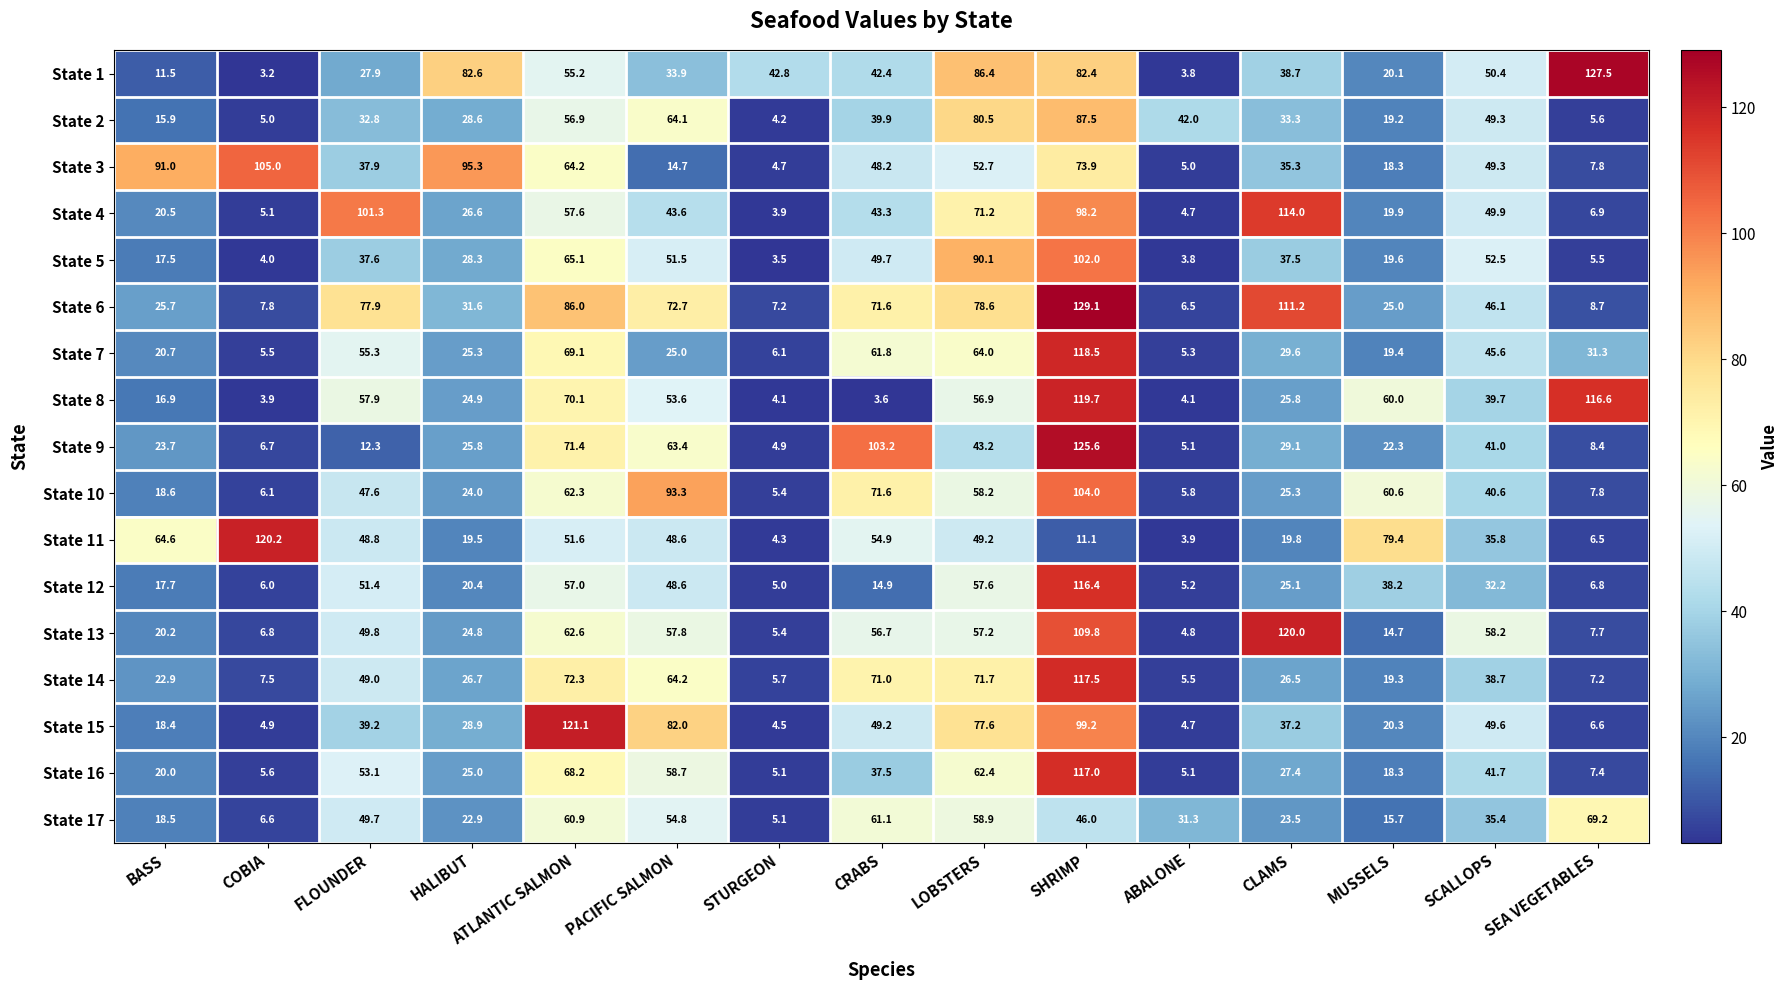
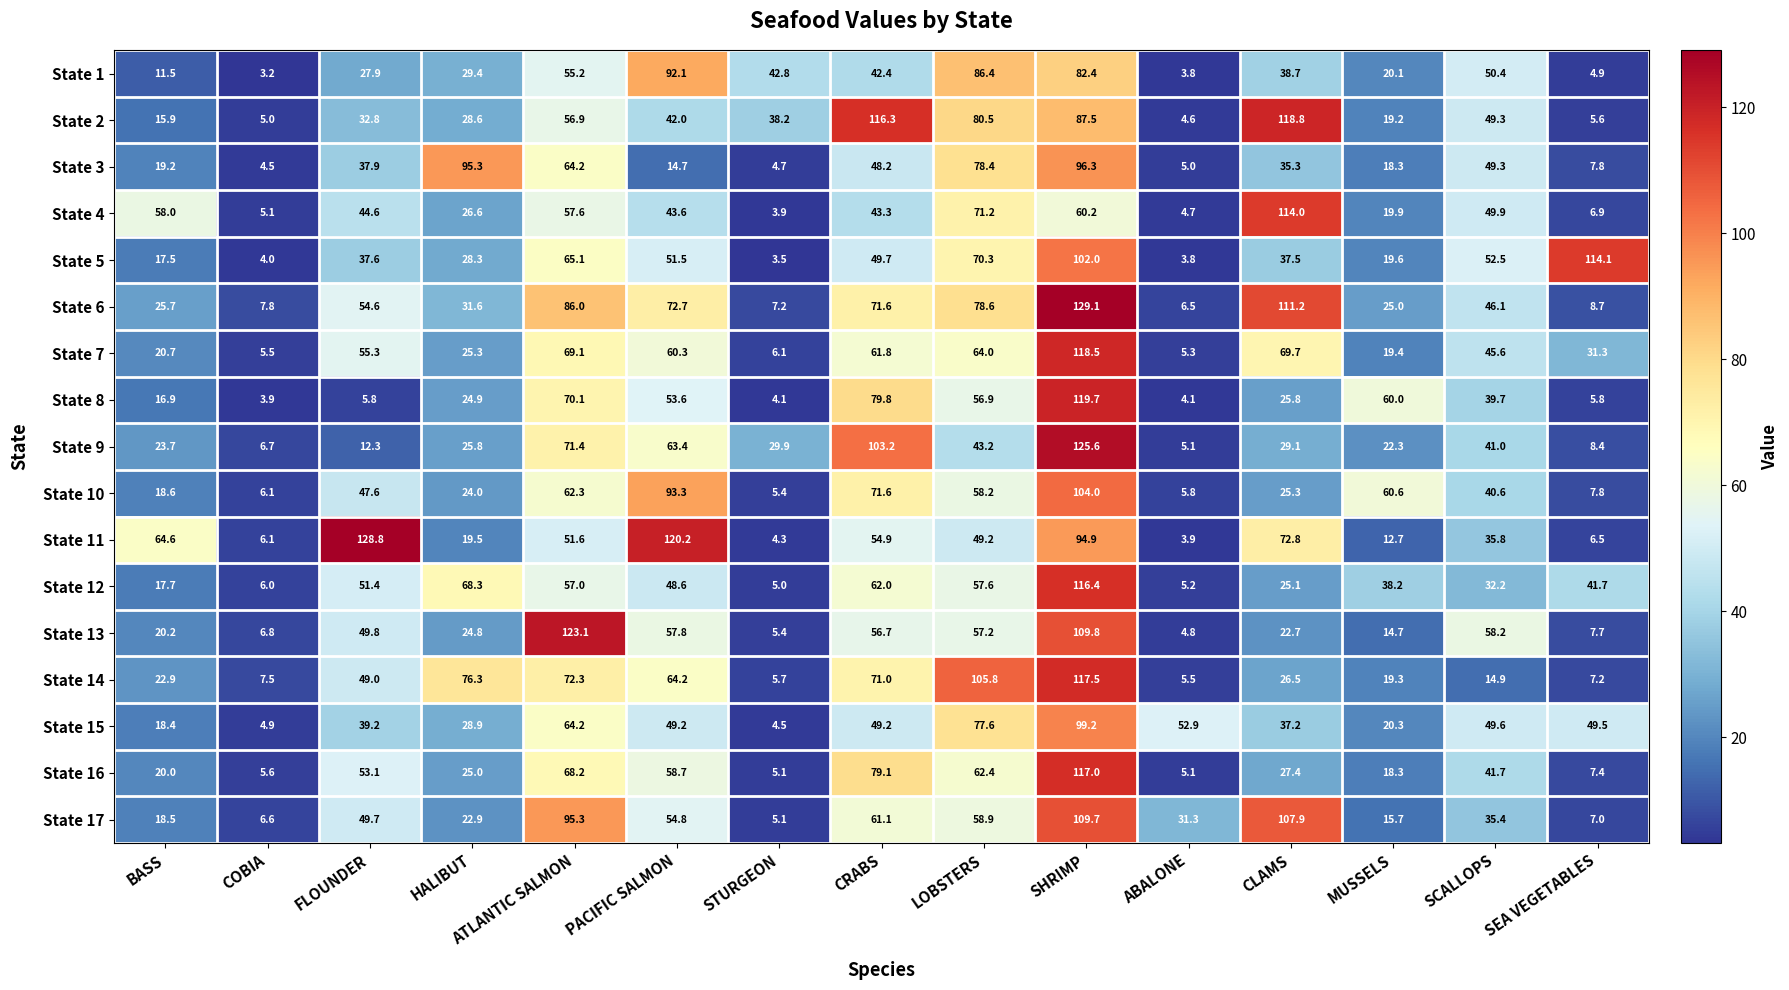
State 1, HALIBUT: 82.6 -> 29.4
State 1, PACIFIC SALMON: 33.9 -> 92.1
State 1, SEA VEGETABLES: 127.5 -> 4.9
State 2, PACIFIC SALMON: 64.1 -> 42.0
State 2, STURGEON: 4.2 -> 38.2
State 2, CRABS: 39.9 -> 116.3
State 2, ABALONE: 42.0 -> 4.6
State 2, CLAMS: 33.3 -> 118.8
State 3, BASS: 91.0 -> 19.2
State 3, COBIA: 105.0 -> 4.5
State 3, LOBSTERS: 52.7 -> 78.4
State 3, SHRIMP: 73.9 -> 96.3
State 4, BASS: 20.5 -> 58.0
State 4, FLOUNDER: 101.3 -> 44.6
State 4, SHRIMP: 98.2 -> 60.2
State 5, LOBSTERS: 90.1 -> 70.3
State 5, SEA VEGETABLES: 5.5 -> 114.1
State 6, FLOUNDER: 77.9 -> 54.6
State 7, PACIFIC SALMON: 25.0 -> 60.3
State 7, CLAMS: 29.6 -> 69.7
State 8, FLOUNDER: 57.9 -> 5.8
State 8, CRABS: 3.6 -> 79.8
State 8, SEA VEGETABLES: 116.6 -> 5.8
State 9, STURGEON: 4.9 -> 29.9
State 11, COBIA: 120.2 -> 6.1
State 11, FLOUNDER: 48.8 -> 128.8
State 11, PACIFIC SALMON: 48.6 -> 120.2
State 11, SHRIMP: 11.1 -> 94.9
State 11, CLAMS: 19.8 -> 72.8
State 11, MUSSELS: 79.4 -> 12.7
State 12, HALIBUT: 20.4 -> 68.3
State 12, CRABS: 14.9 -> 62.0
State 12, SEA VEGETABLES: 6.8 -> 41.7
State 13, ATLANTIC SALMON: 62.6 -> 123.1
State 13, CLAMS: 120.0 -> 22.7
State 14, HALIBUT: 26.7 -> 76.3
State 14, LOBSTERS: 71.7 -> 105.8
State 14, SCALLOPS: 38.7 -> 14.9
State 15, ATLANTIC SALMON: 121.1 -> 64.2
State 15, PACIFIC SALMON: 82.0 -> 49.2
State 15, ABALONE: 4.7 -> 52.9
State 15, SEA VEGETABLES: 6.6 -> 49.5
State 16, CRABS: 37.5 -> 79.1
State 17, ATLANTIC SALMON: 60.9 -> 95.3
State 17, SHRIMP: 46.0 -> 109.7
State 17, CLAMS: 23.5 -> 107.9
State 17, SEA VEGETABLES: 69.2 -> 7.0
